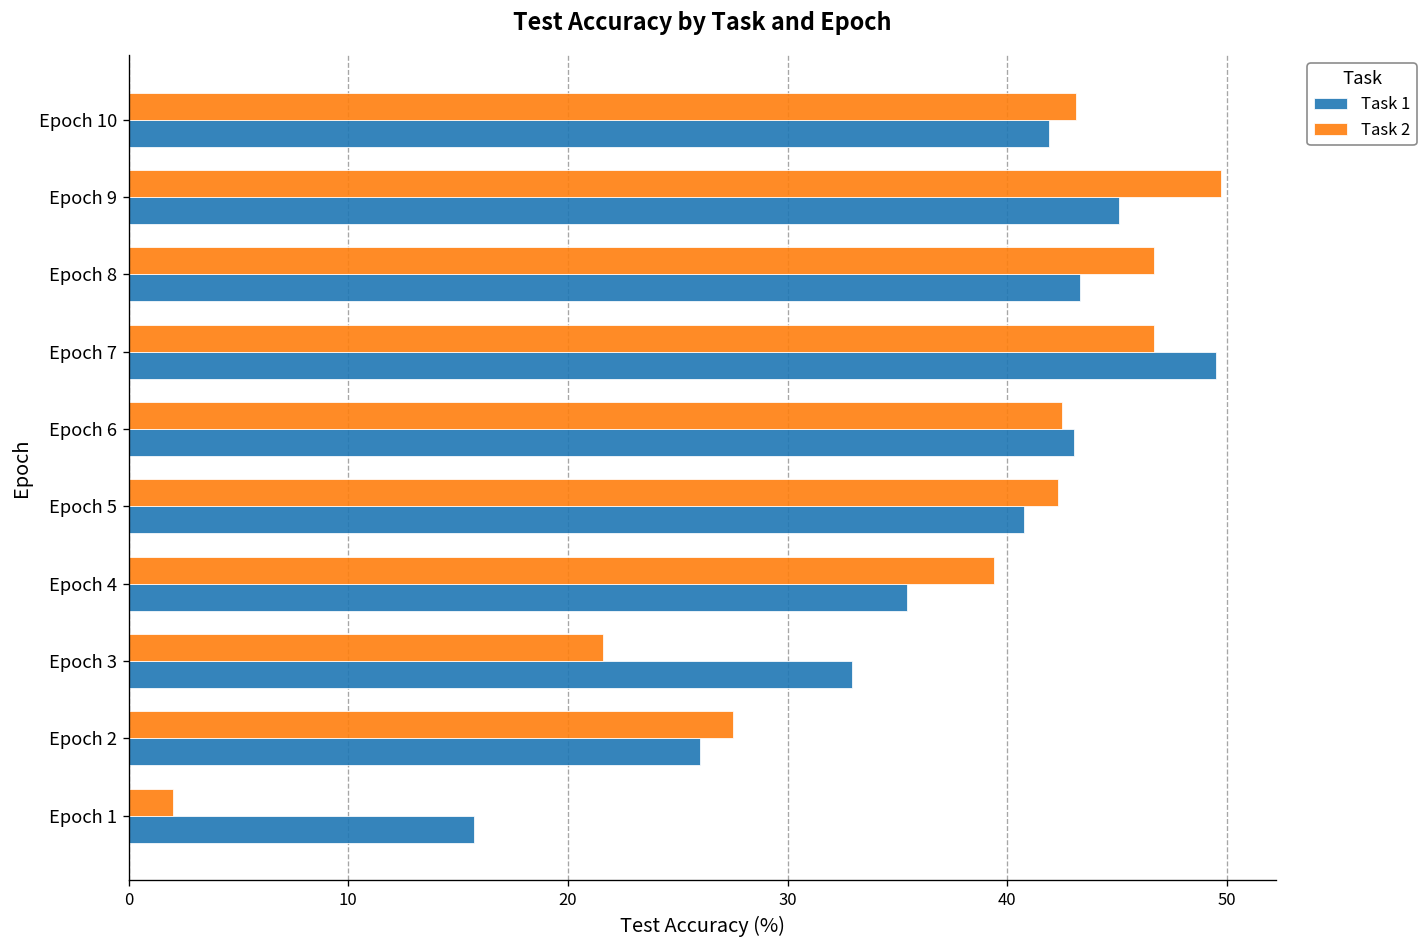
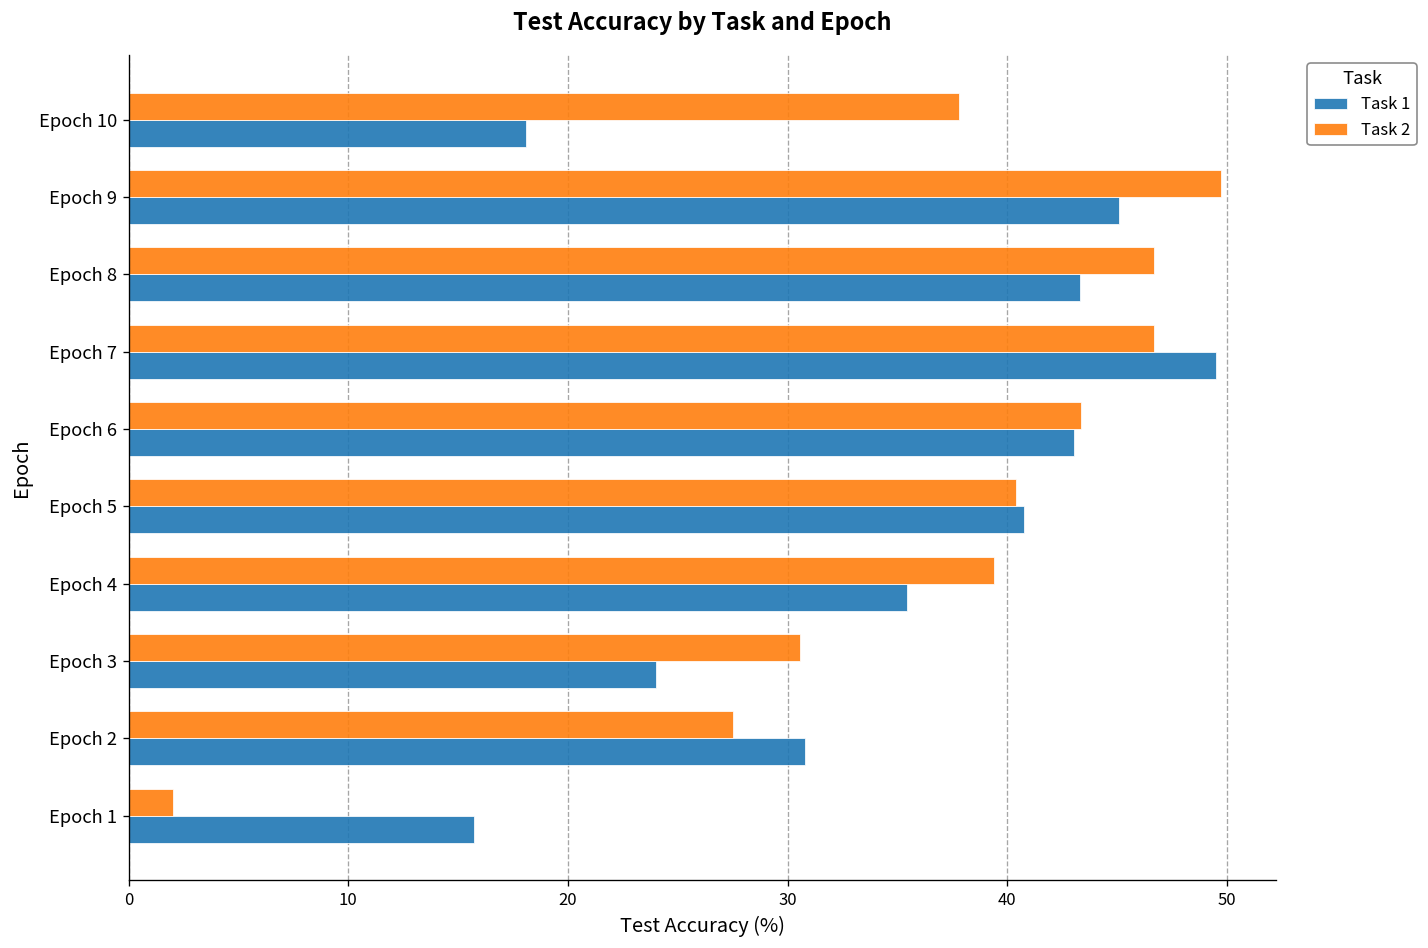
Task 2, Epoch 10: 43.2 -> 37.8
Task 1, Epoch 10: 41.9 -> 18.1
Task 2, Epoch 6: 42.5 -> 43.4
Task 2, Epoch 5: 42.3 -> 40.4
Task 2, Epoch 3: 21.6 -> 30.6
Task 1, Epoch 3: 32.9 -> 24.0
Task 1, Epoch 2: 26.0 -> 30.8
